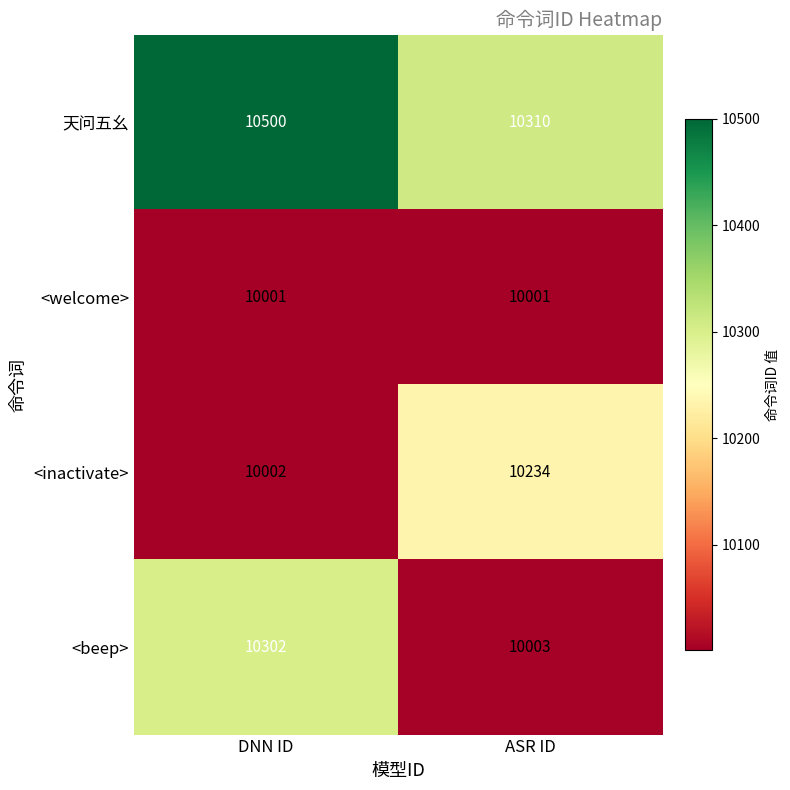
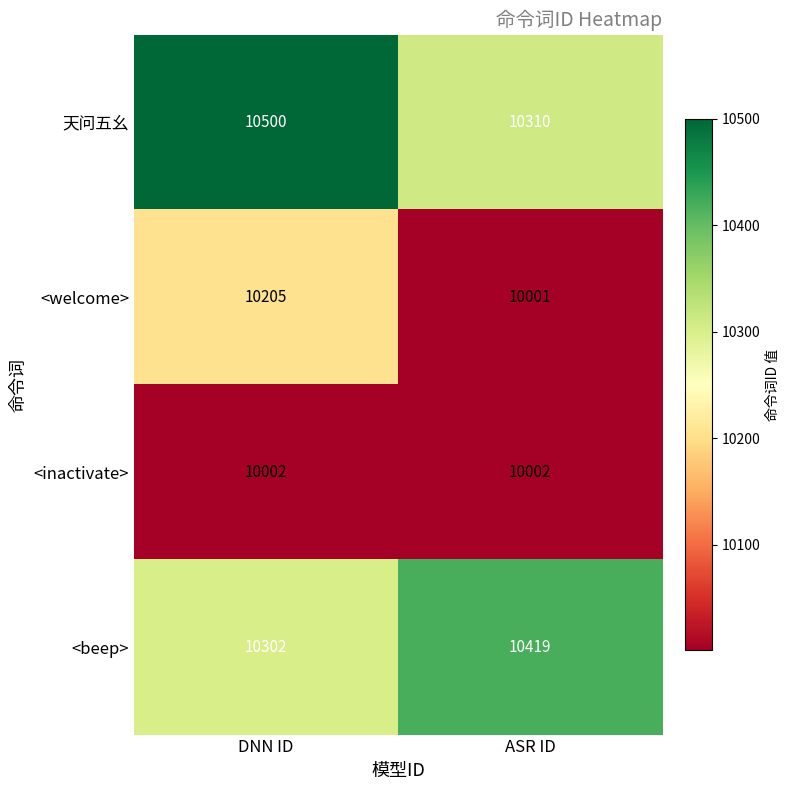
<welcome>, DNN ID: 10001 -> 10205
<inactivate>, ASR ID: 10234 -> 10002
<beep>, ASR ID: 10003 -> 10419
